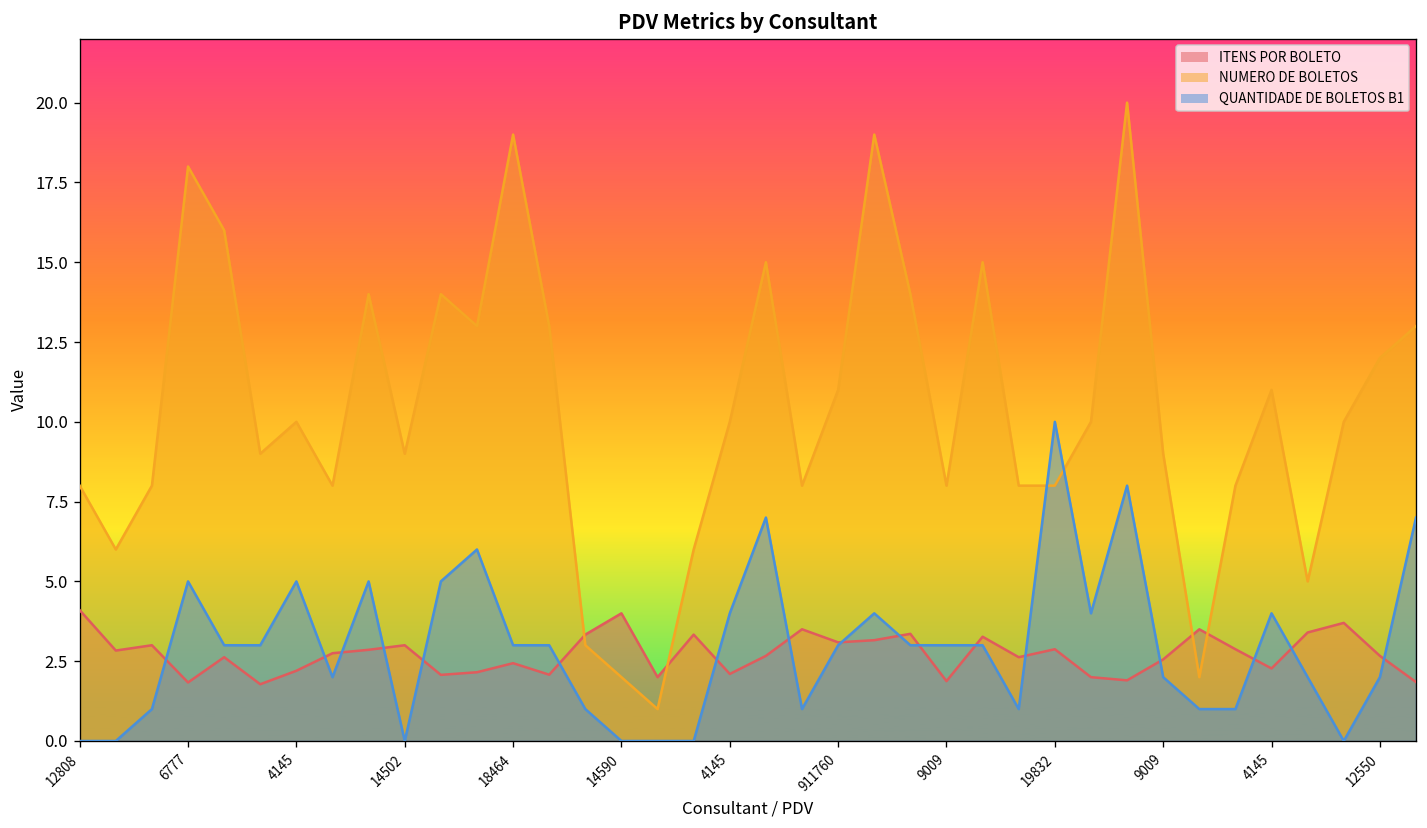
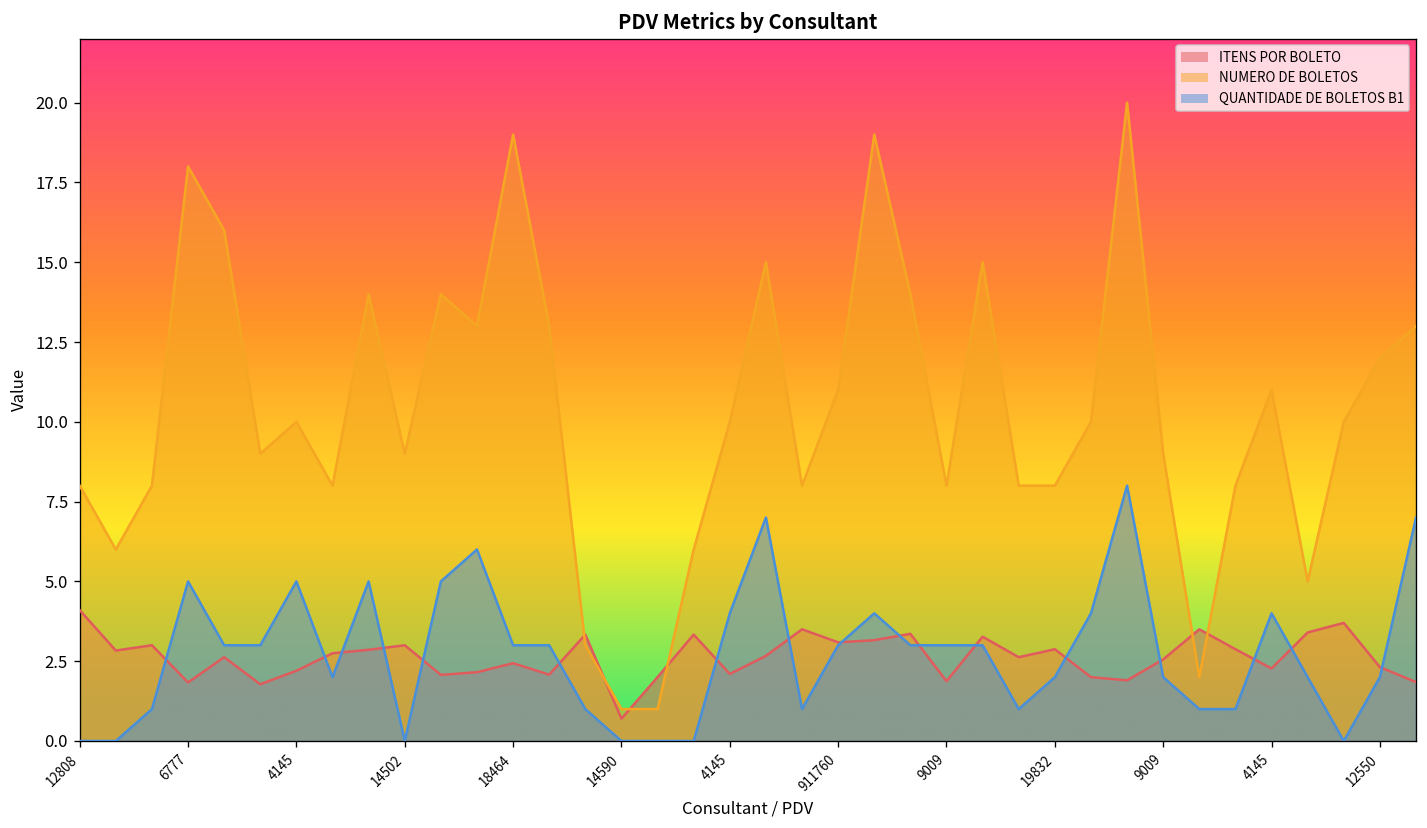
ITENS POR BOLETO, 14590: 4.0 -> 0.7
NUMERO DE BOLETOS, 14590: 2 -> 1
QUANTIDADE DE BOLETOS B1, 19832: 10 -> 2
ITENS POR BOLETO, 12550: 2.7 -> 2.3
